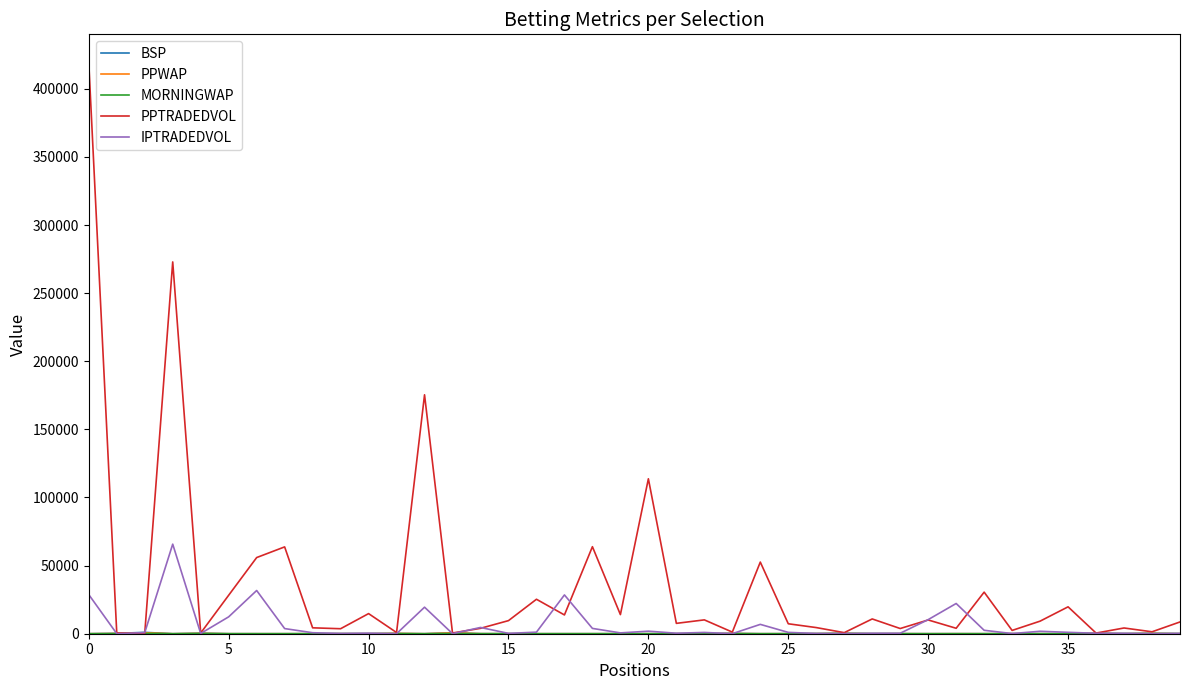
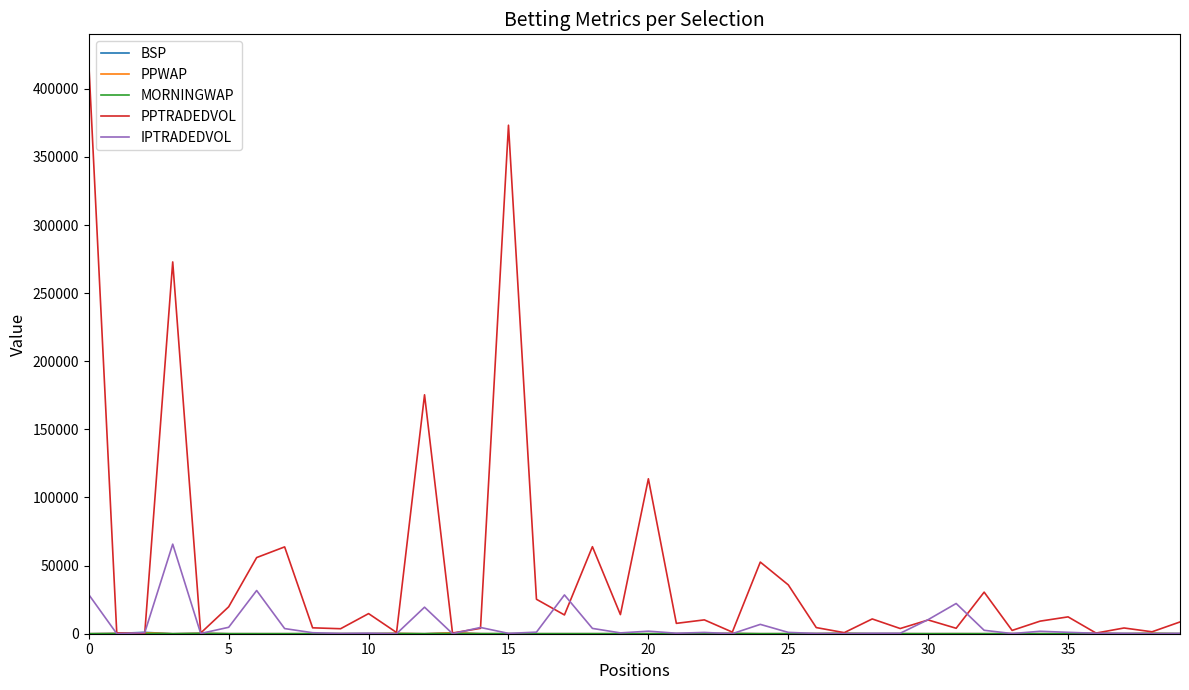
PPTRADEDVOL, 5: 28000 -> 20000
IPTRADEDVOL, 5: 12000 -> 5000
PPTRADEDVOL, 15: 10000 -> 373000
PPTRADEDVOL, 25: 7000 -> 36000
PPTRADEDVOL, 35: 20000 -> 12000
